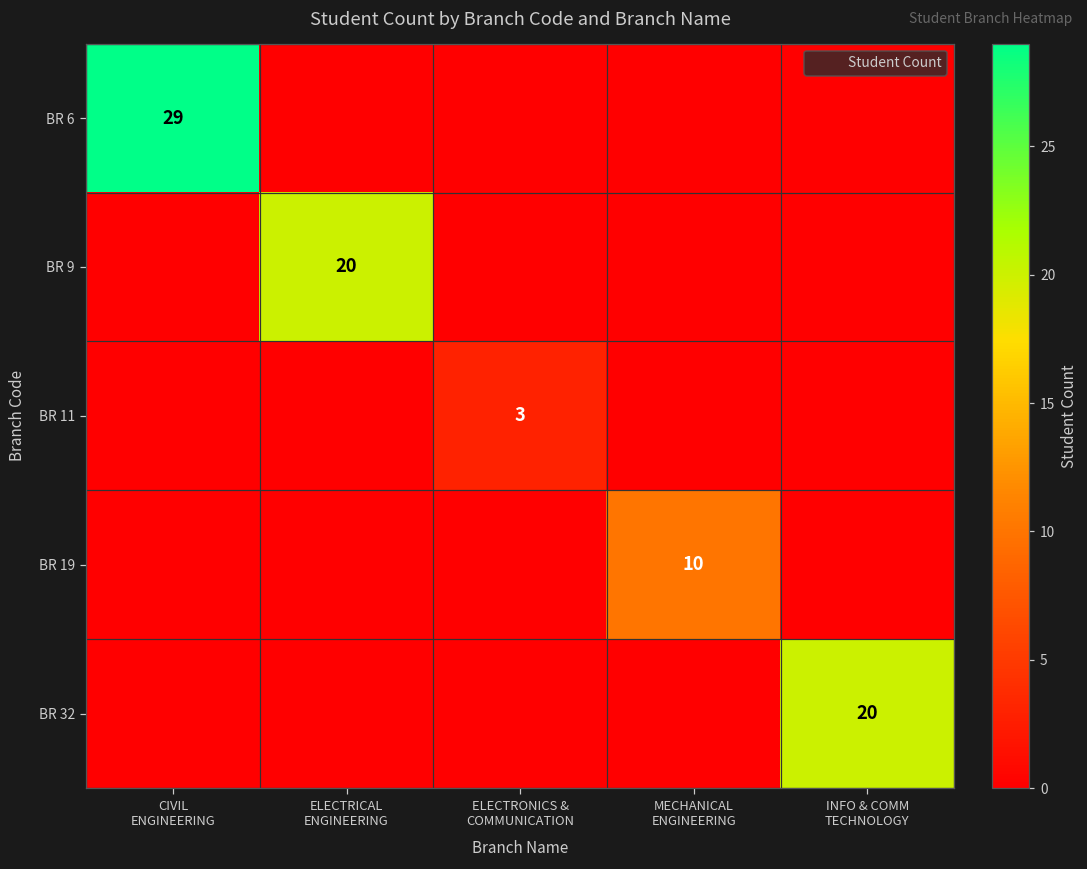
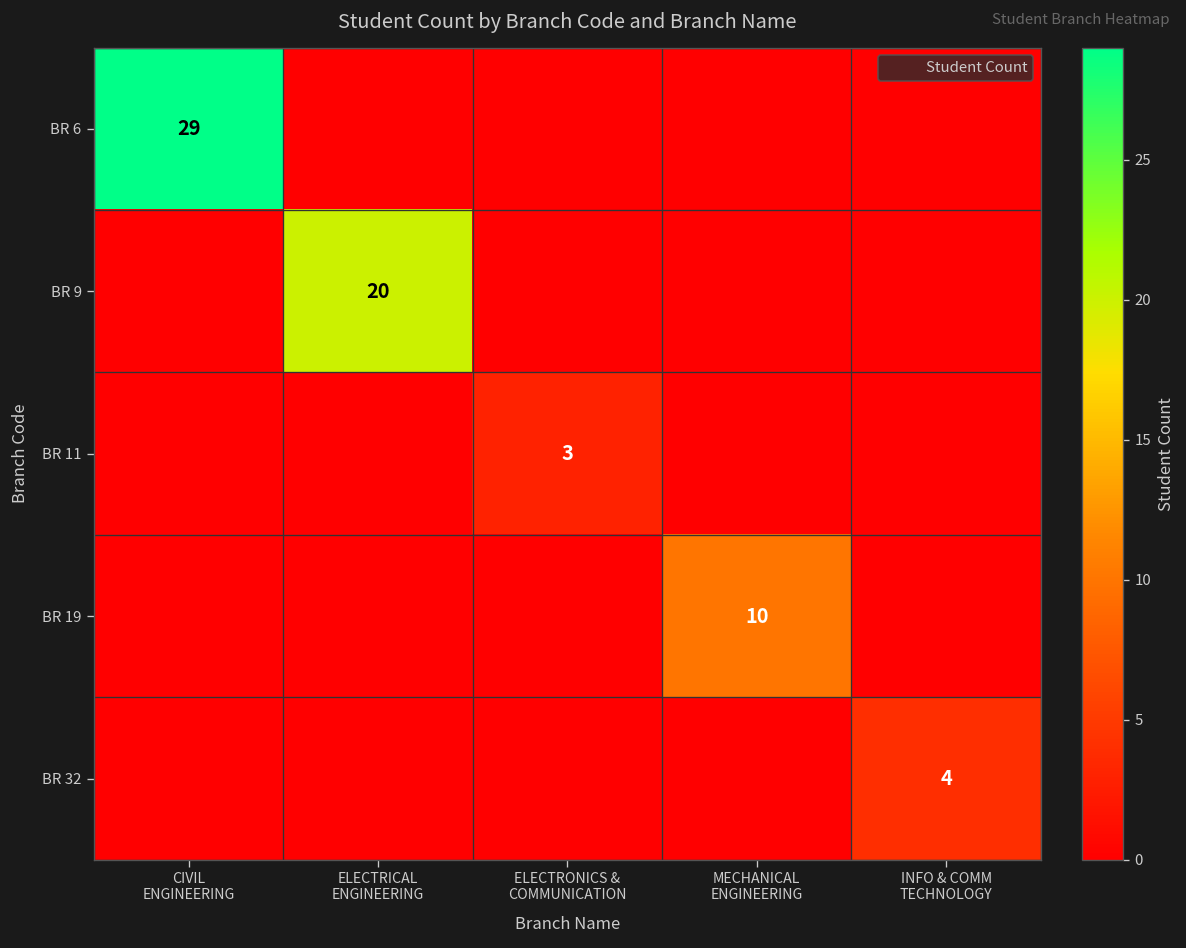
BR 32, INFO & COMM TECHNOLOGY: 20 -> 4
